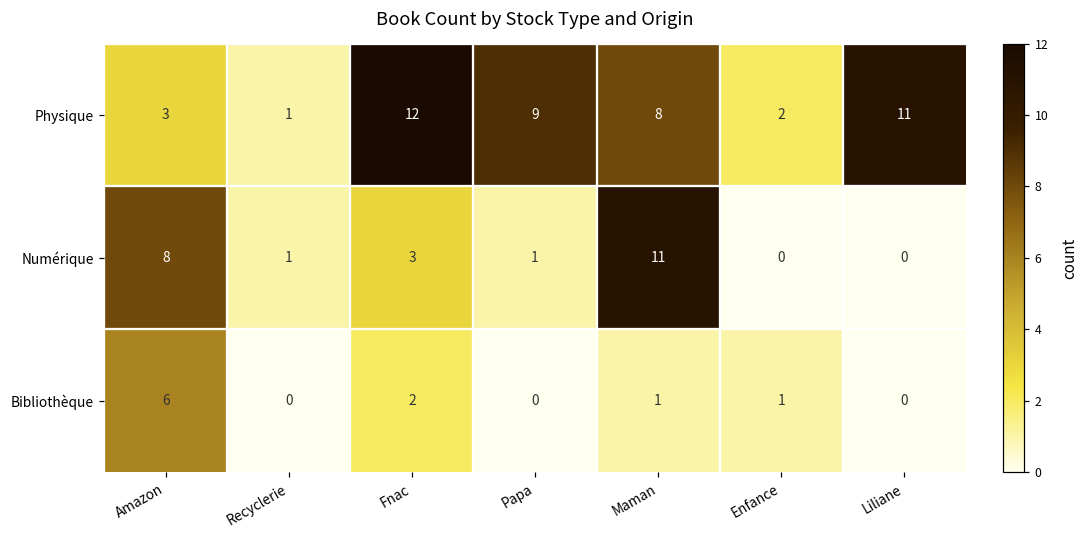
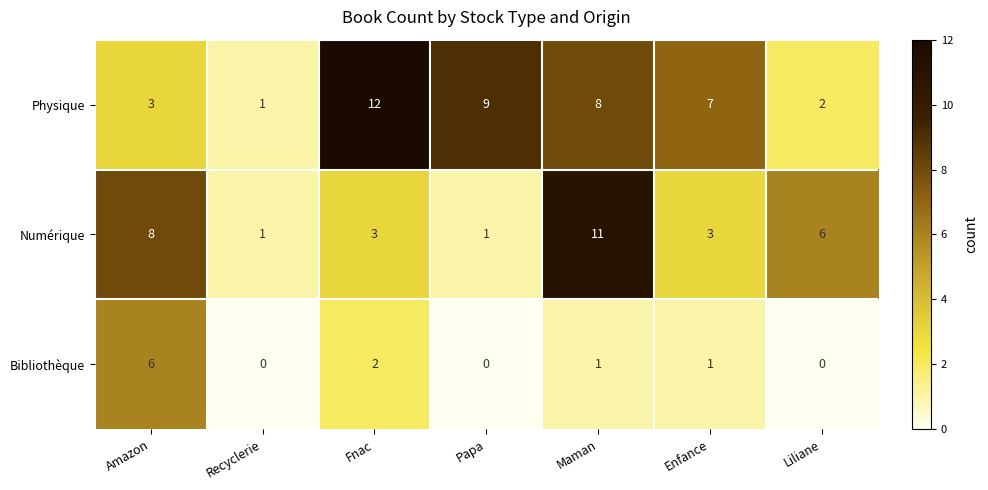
Physique, Enfance: 2 -> 7
Physique, Liliane: 11 -> 2
Numérique, Enfance: 0 -> 3
Numérique, Liliane: 0 -> 6
